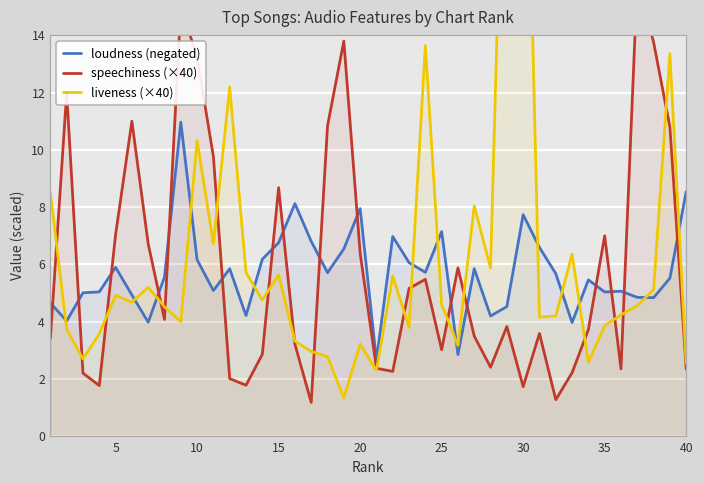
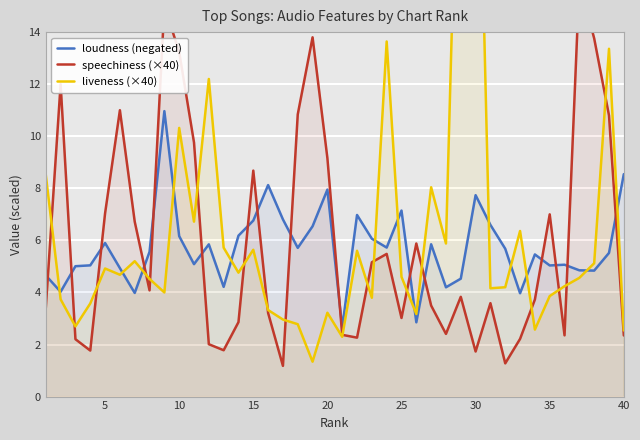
speechiness (×40), 20: 6.4 -> 9.2
